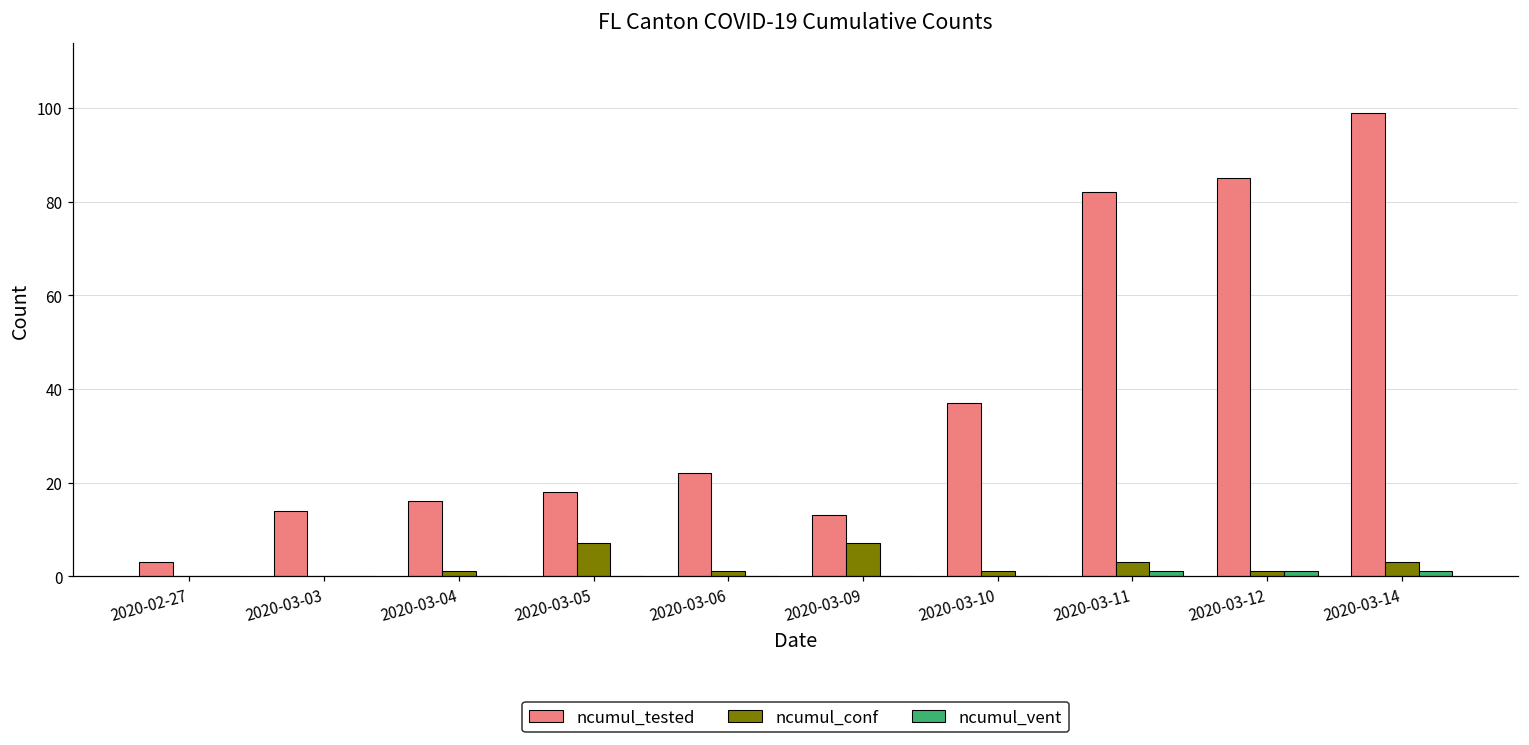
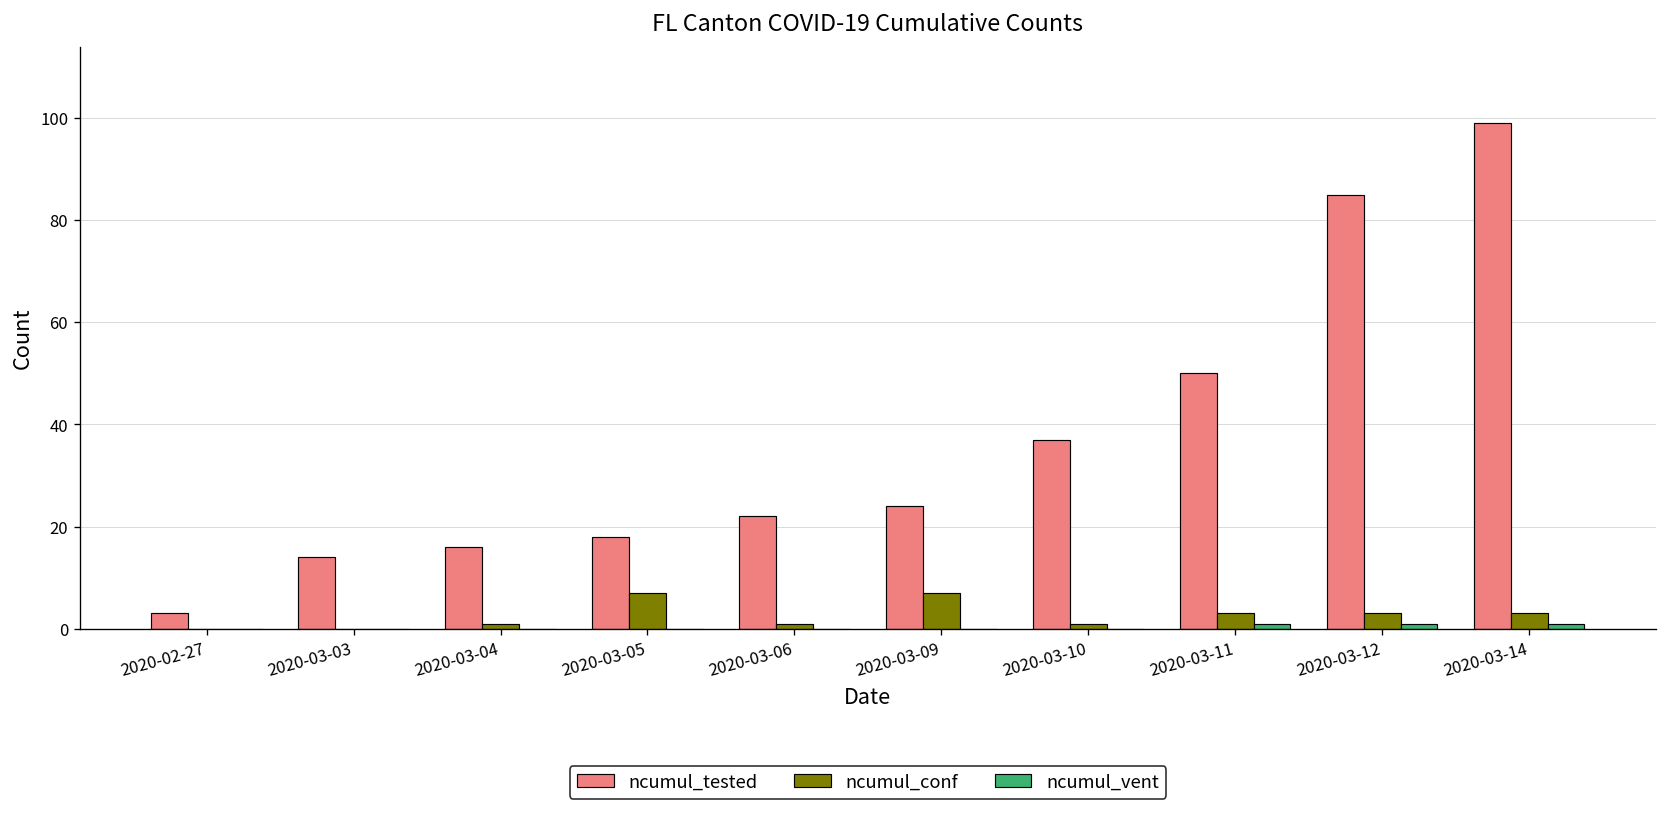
ncumul_tested, 2020-03-09: 13 -> 24
ncumul_tested, 2020-03-11: 82 -> 50
ncumul_conf, 2020-03-12: 1 -> 3
